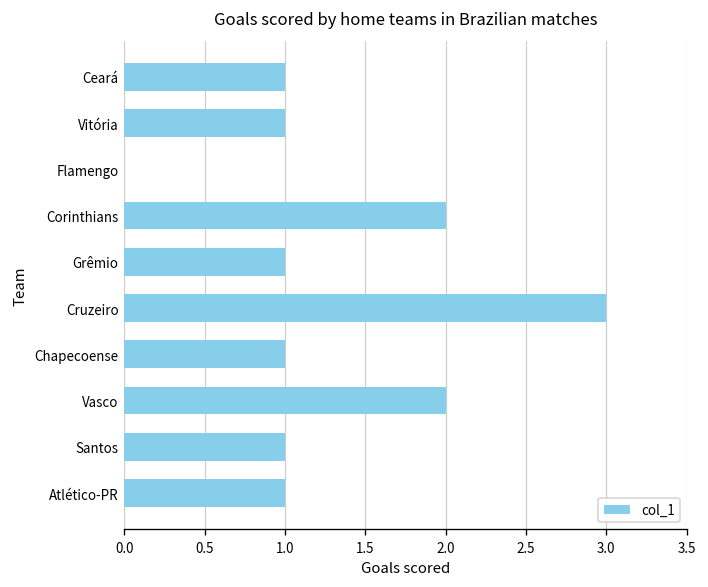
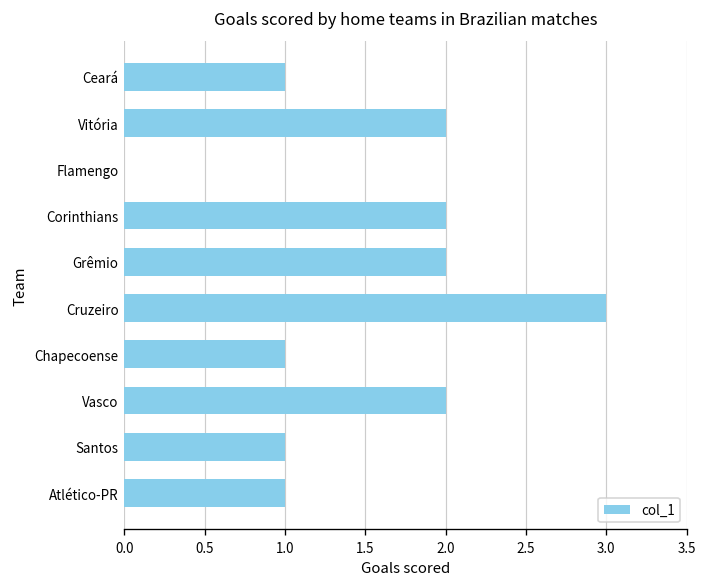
Vitória: 1 -> 2
Grêmio: 1 -> 2
